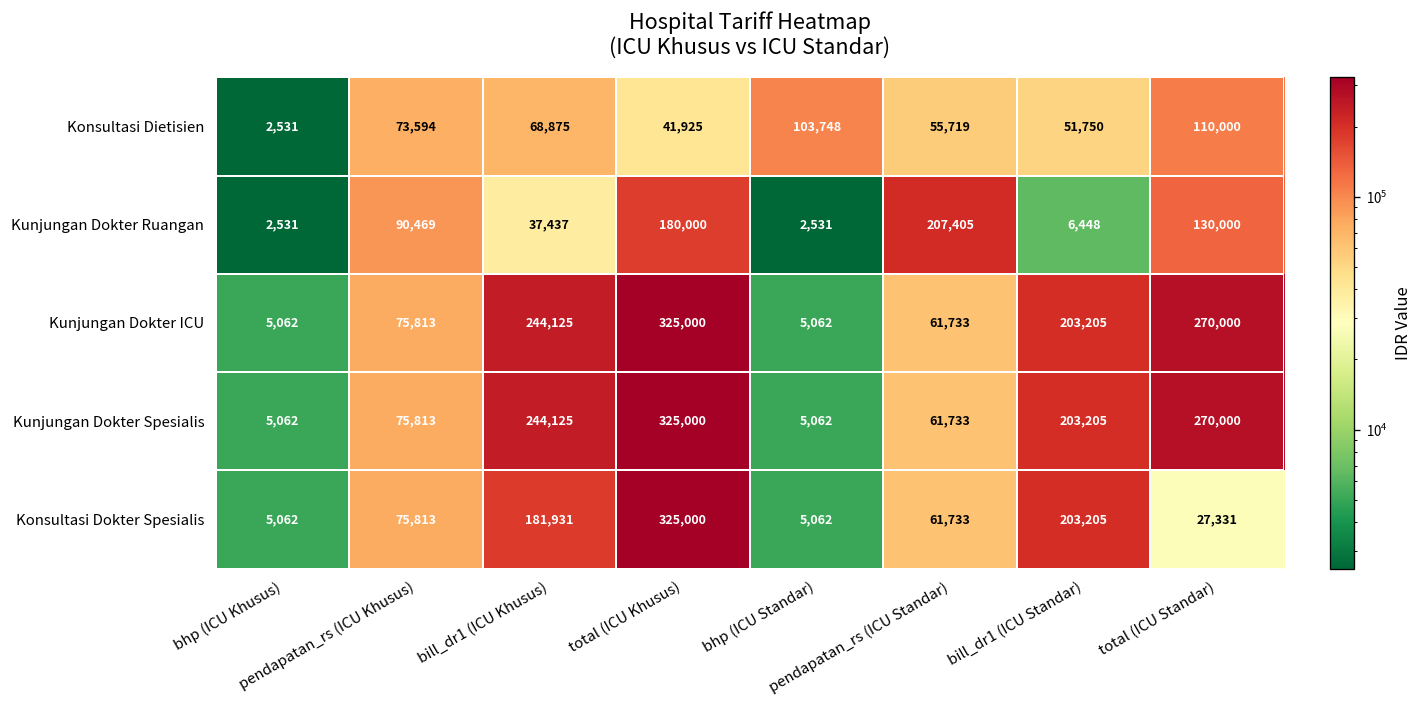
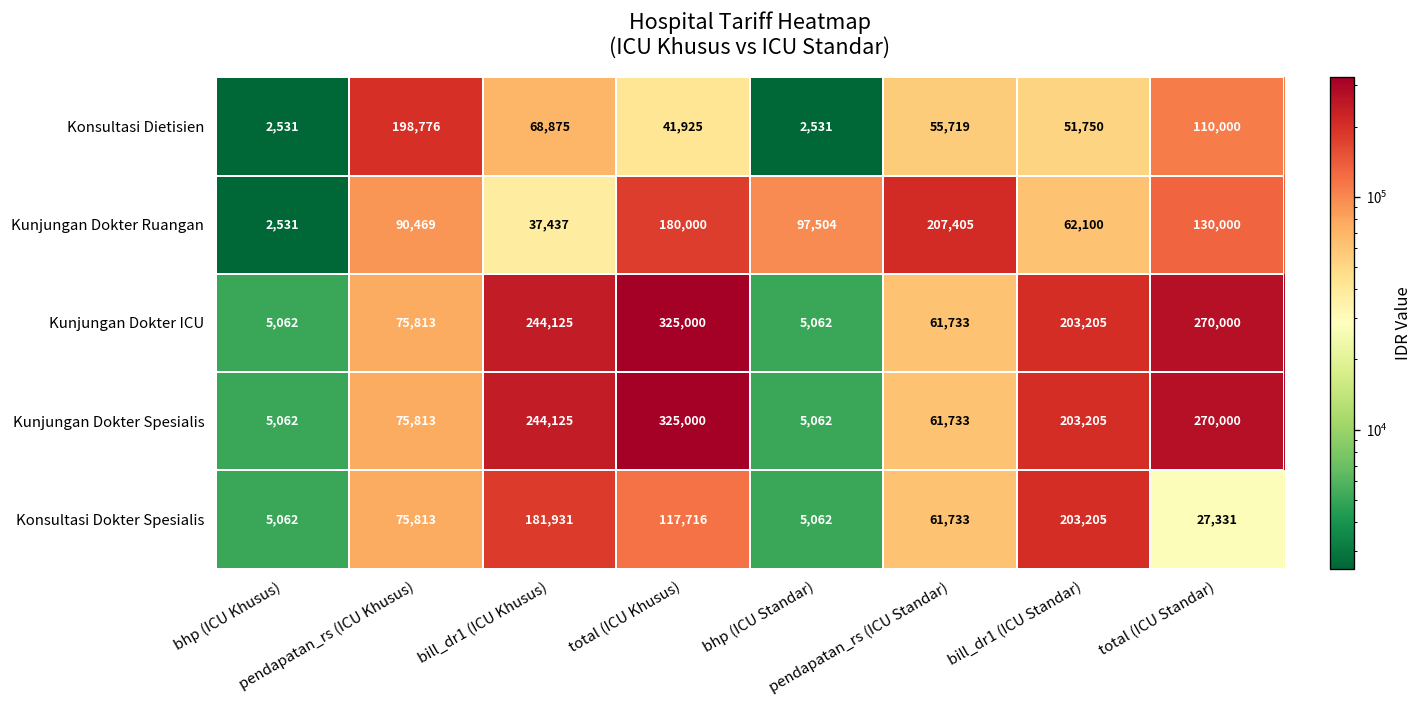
Konsultasi Dietisien, pendapatan_rs (ICU Khusus): 73,594 -> 198,776
Konsultasi Dietisien, bhp (ICU Standar): 103,748 -> 2,531
Kunjungan Dokter Ruangan, bhp (ICU Standar): 2,531 -> 97,504
Kunjungan Dokter Ruangan, bill_dr1 (ICU Standar): 6,448 -> 62,100
Konsultasi Dokter Spesialis, total (ICU Khusus): 325,000 -> 117,716
